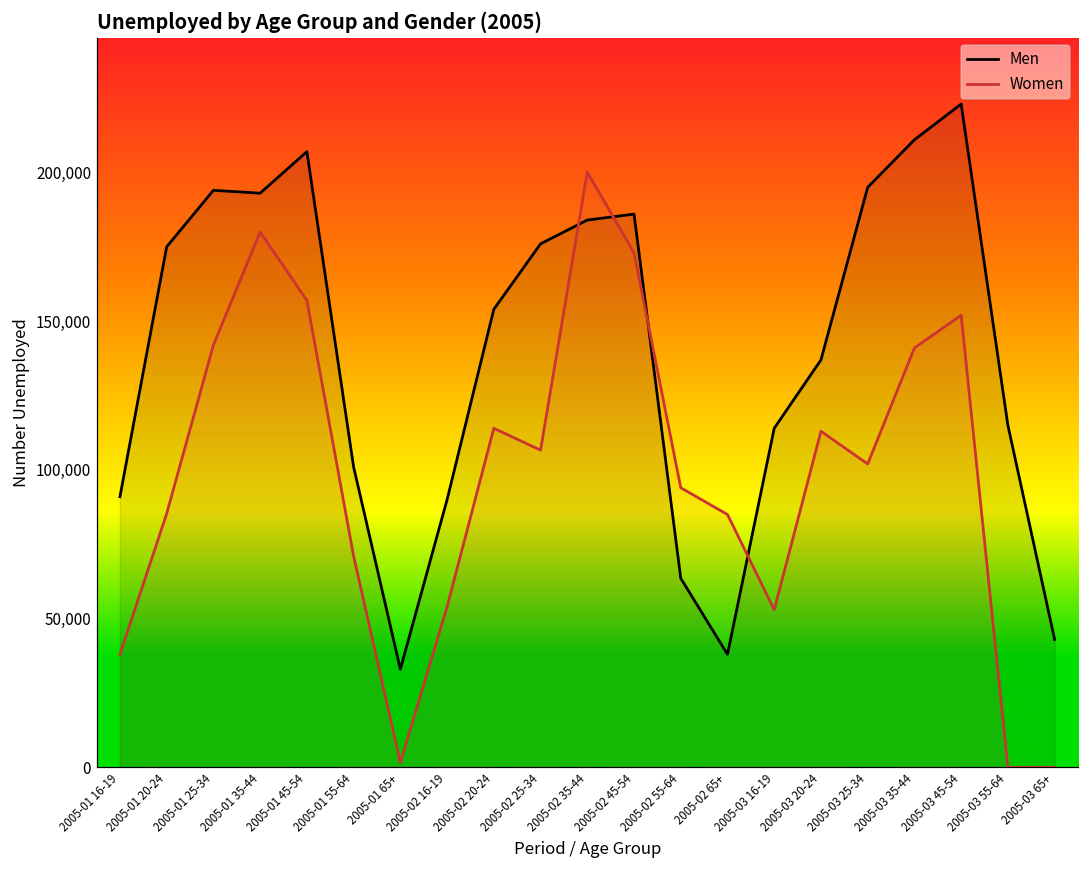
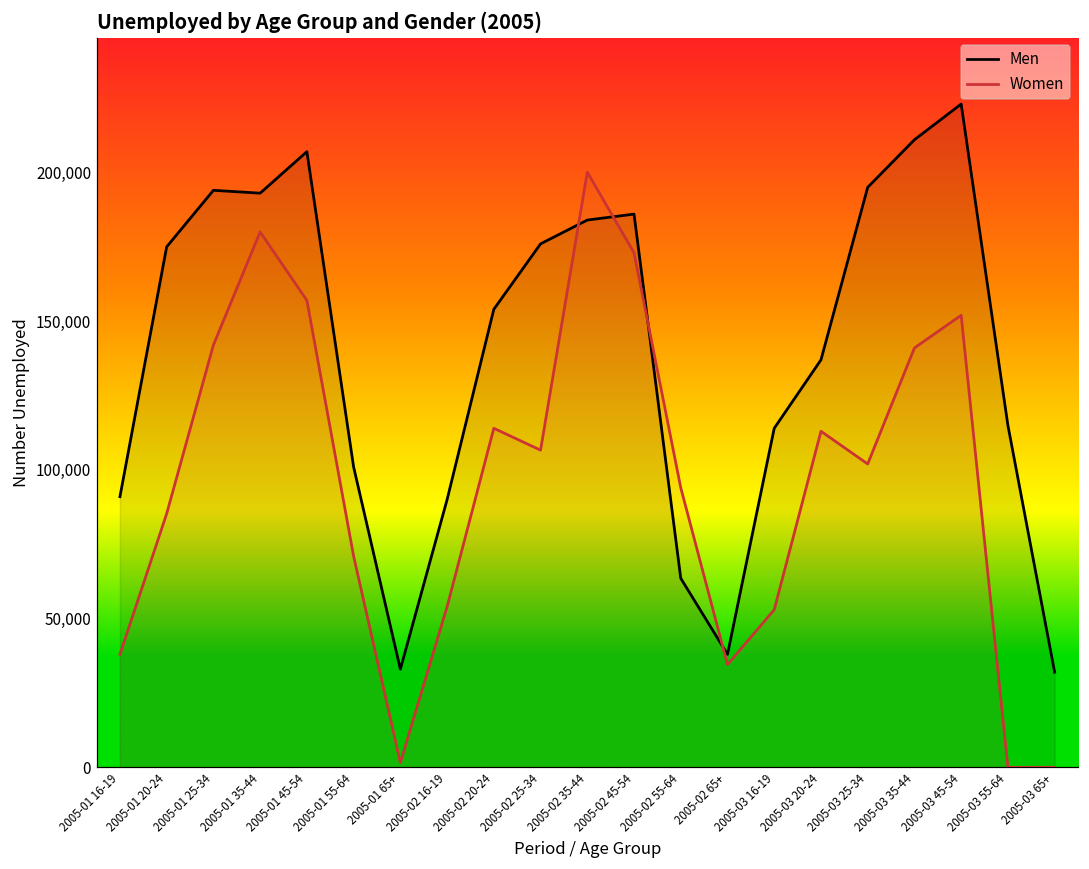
Women, 2005-02 65+: 85,000 -> 35,000
Men, 2005-03 65+: 43,000 -> 32,000
